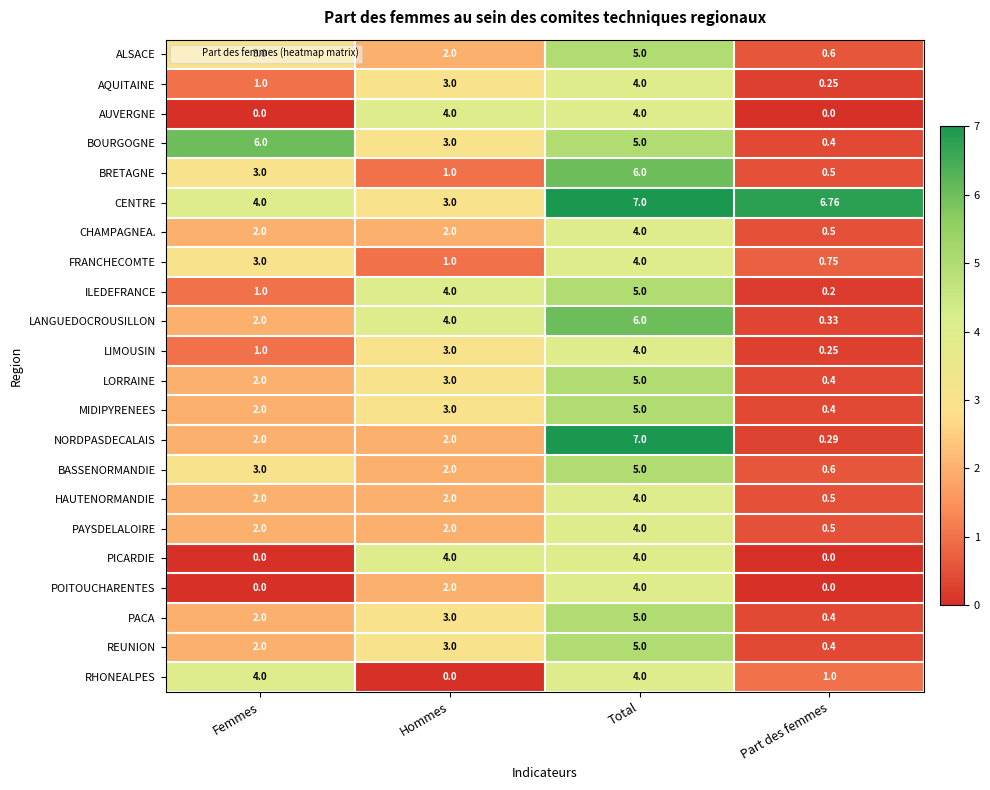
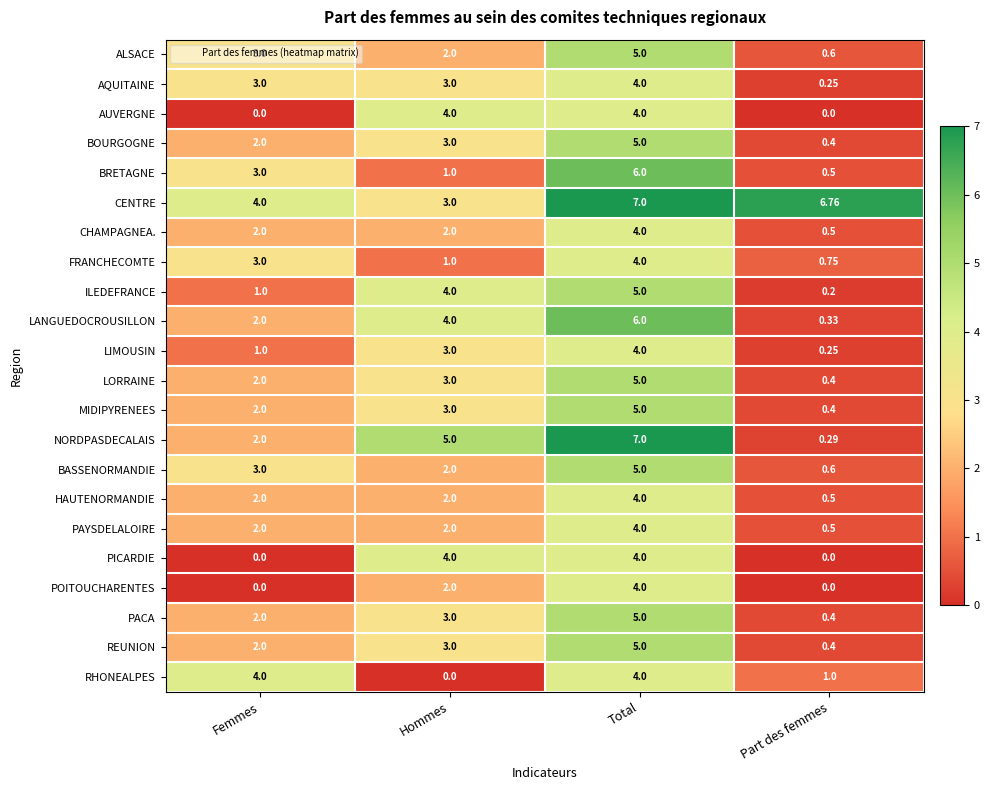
AQUITAINE, Femmes: 1.0 -> 3.0
BOURGOGNE, Femmes: 6.0 -> 2.0
NORDPASDECALAIS, Hommes: 2.0 -> 5.0
